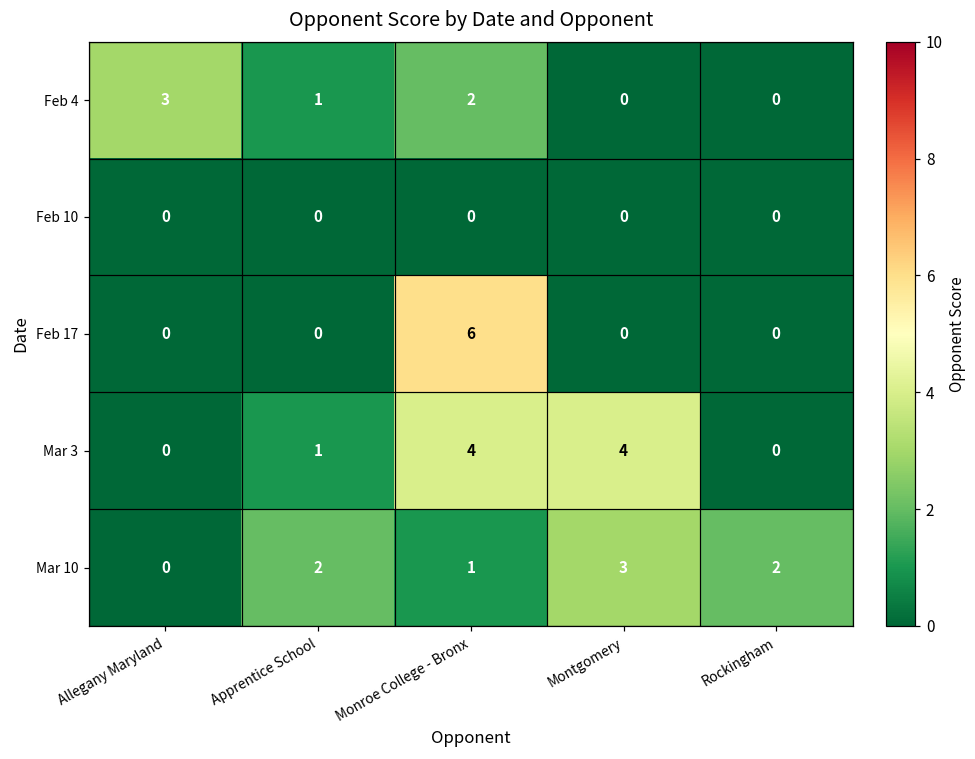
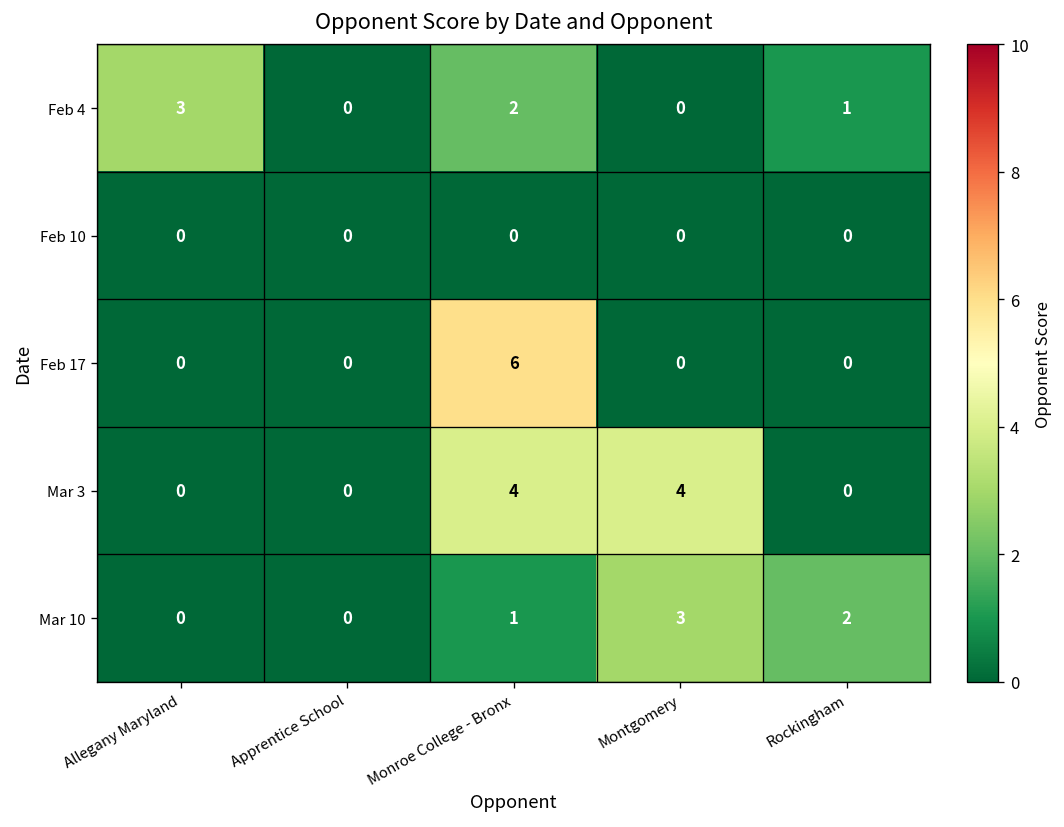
Feb 4, Apprentice School: 1 -> 0
Feb 4, Rockingham: 0 -> 1
Mar 3, Apprentice School: 1 -> 0
Mar 10, Apprentice School: 2 -> 0
